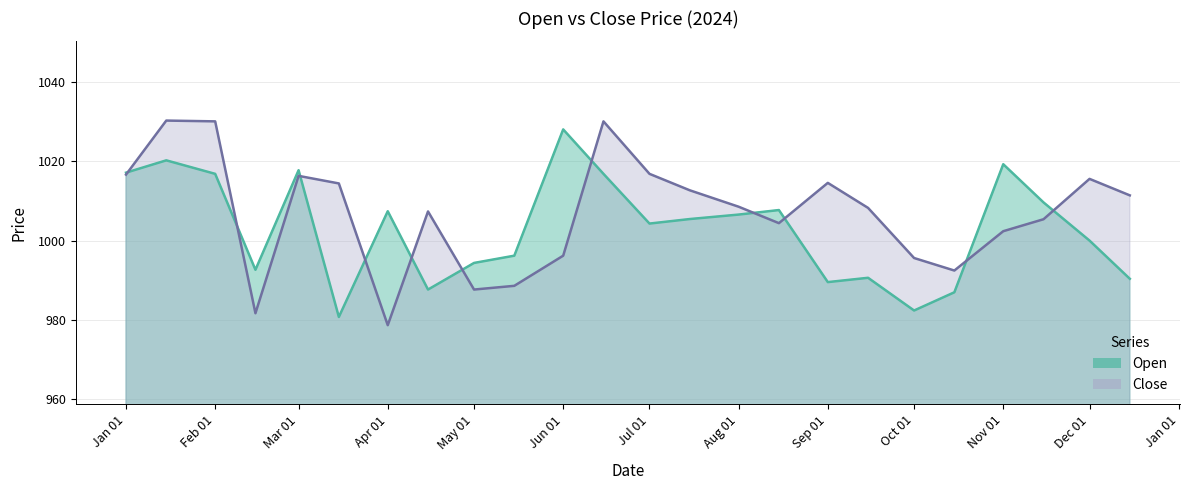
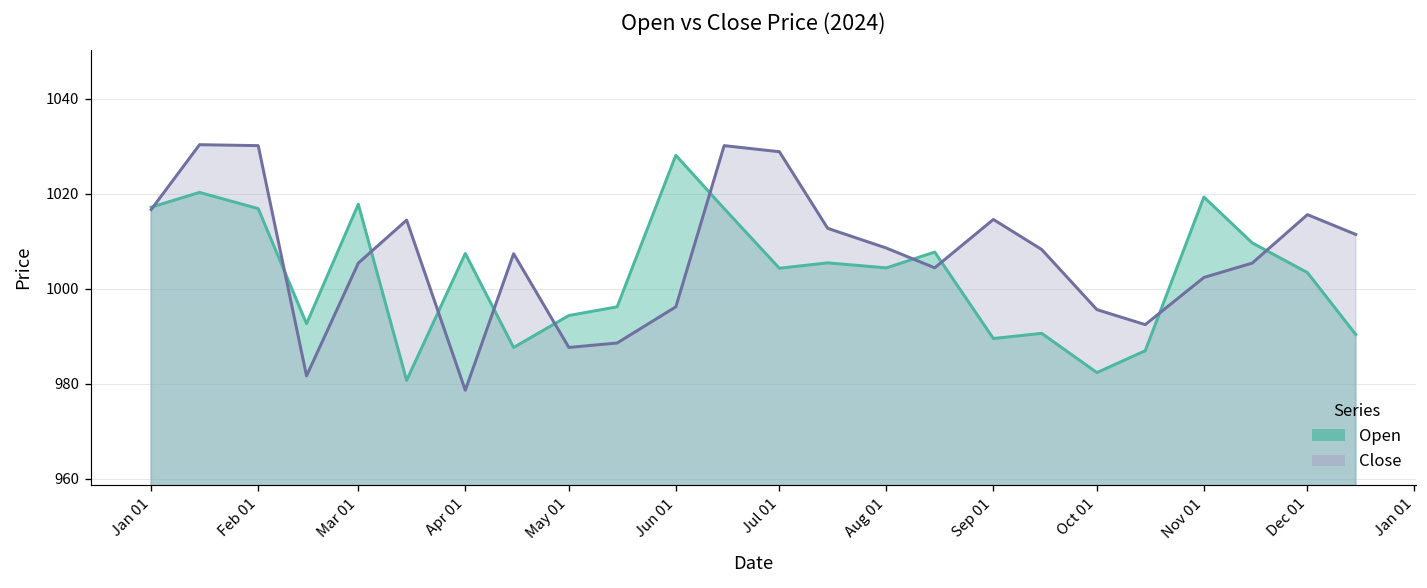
Close, Mar 01: 1016 -> 1005
Close, Jul 01: 1017 -> 1029
Open, Aug 01: 1007 -> 1004
Open, Dec 01: 1000 -> 1003
